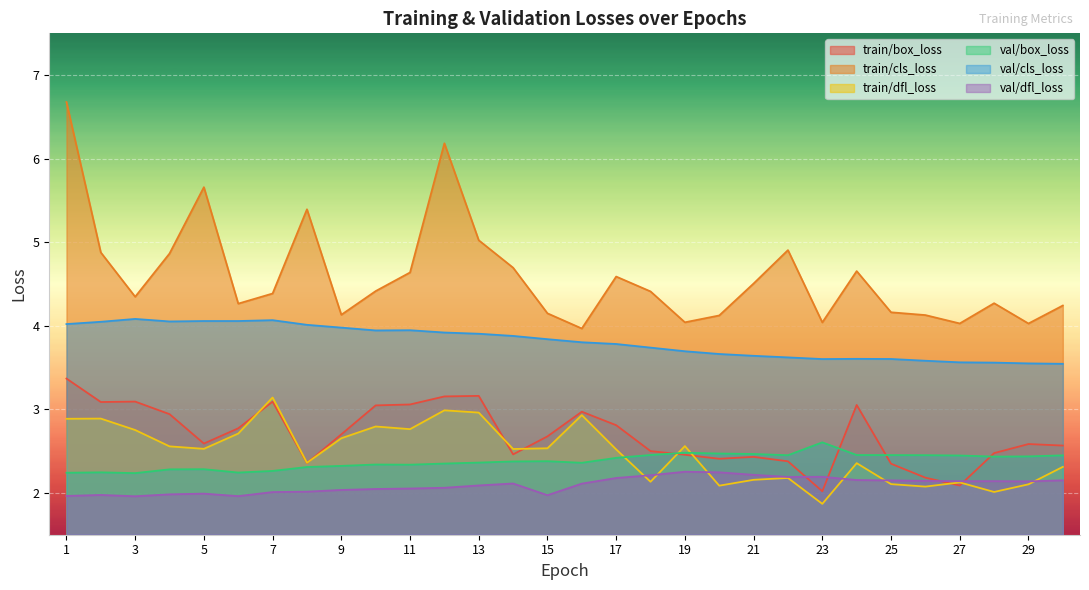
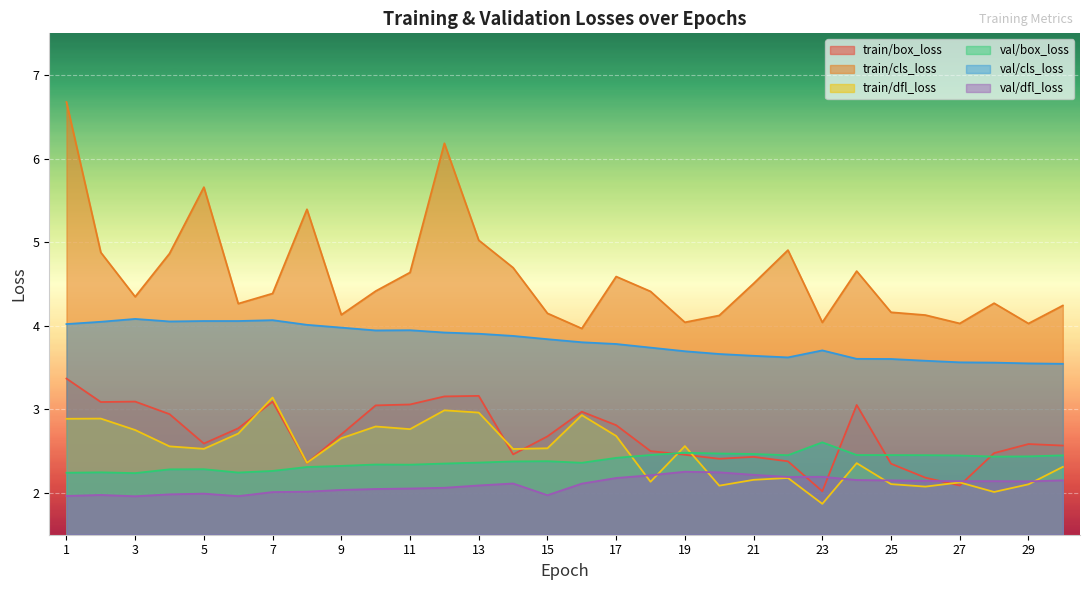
train/dfl_loss, 17: 2.5 -> 2.7
val/cls_loss, 23: 3.6 -> 3.7
